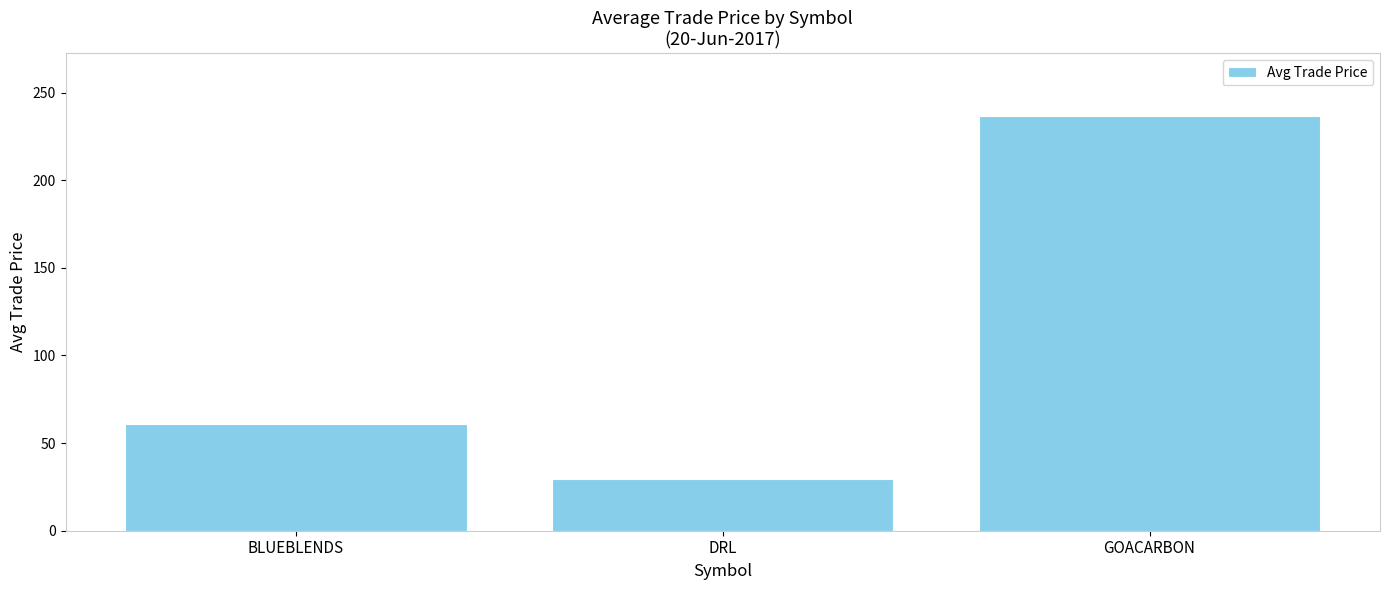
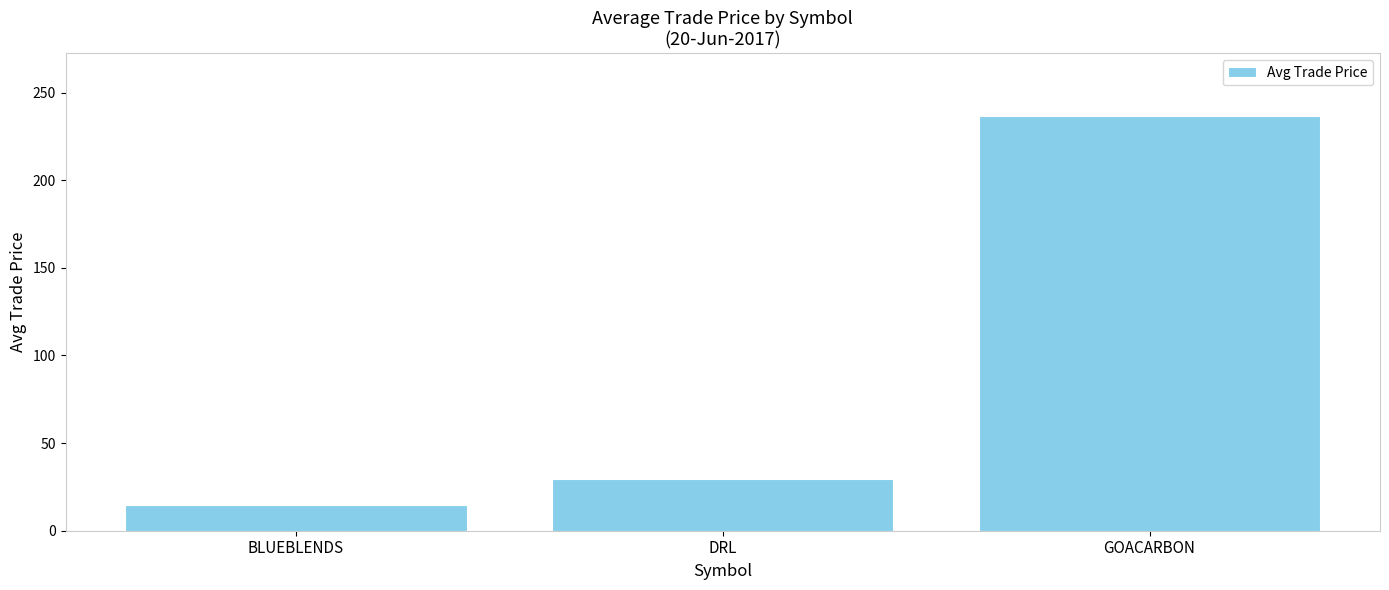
BLUEBLENDS: 61 -> 15
